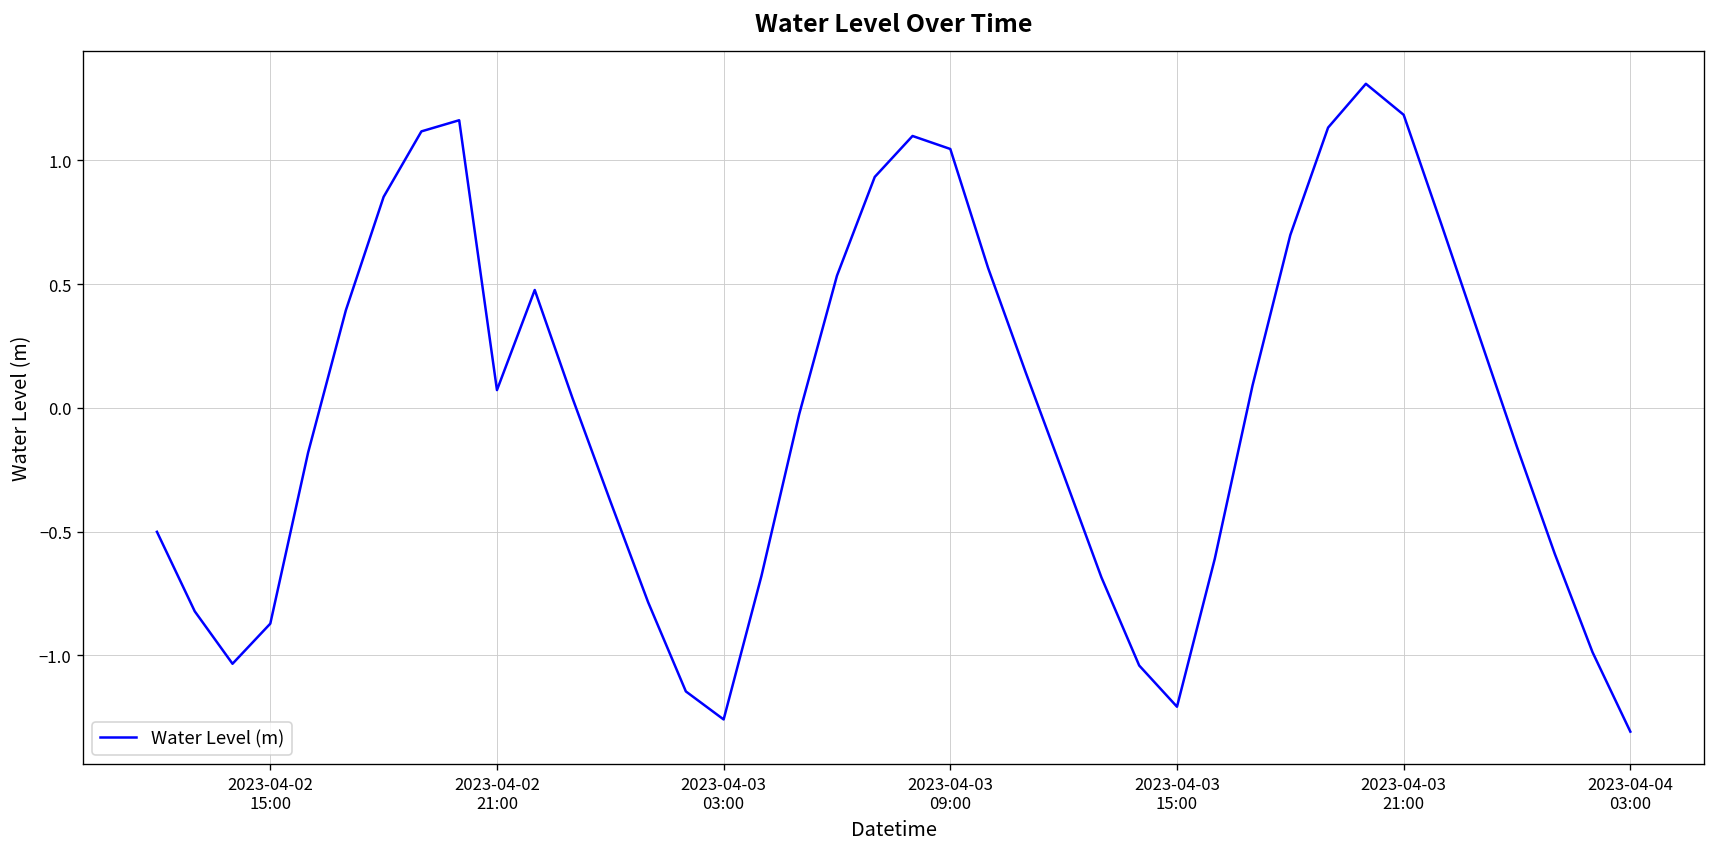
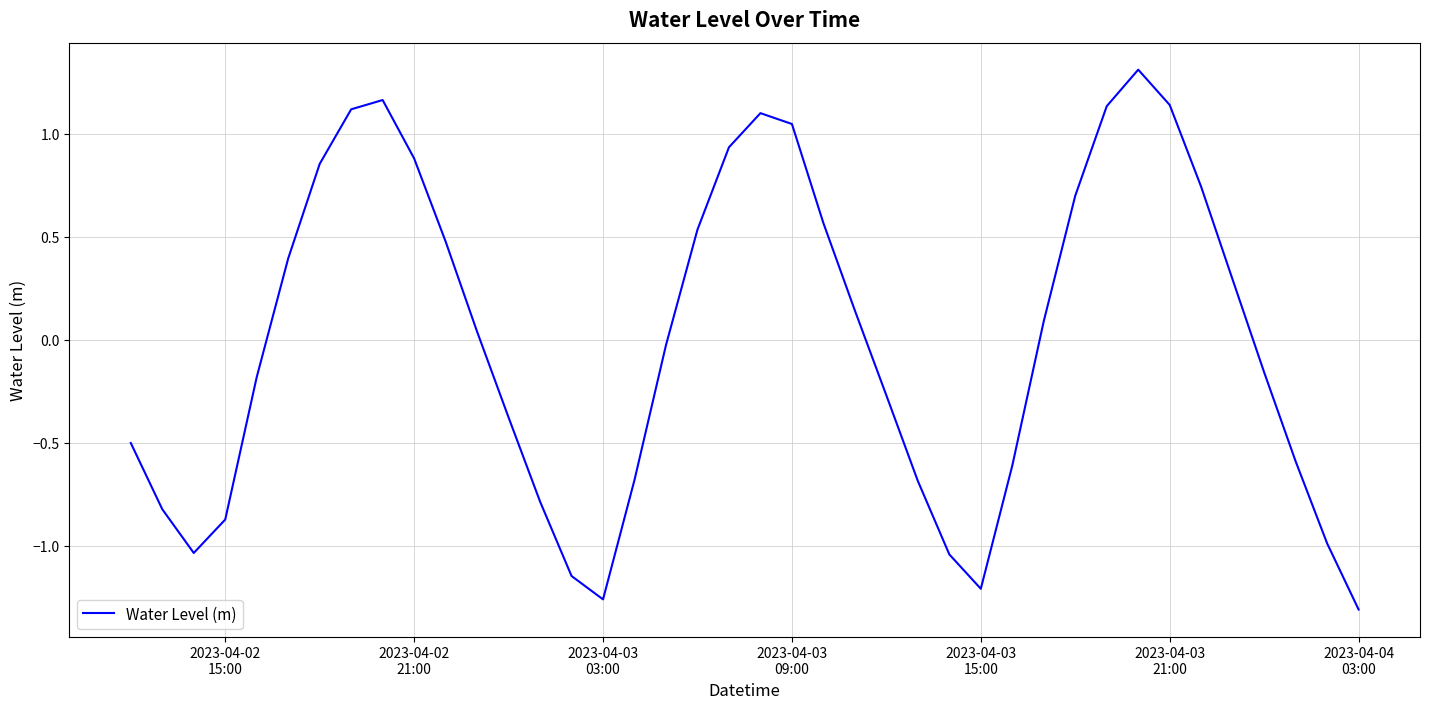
2023-04-02 21:00: 0.07 -> 0.88
2023-04-03 21:00: 1.18 -> 1.14
